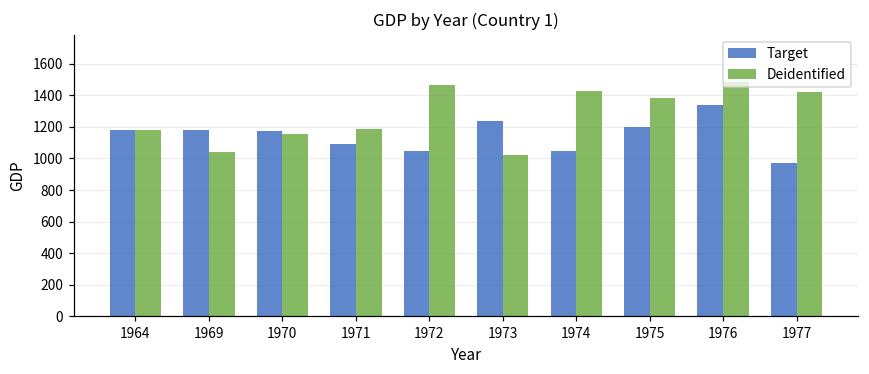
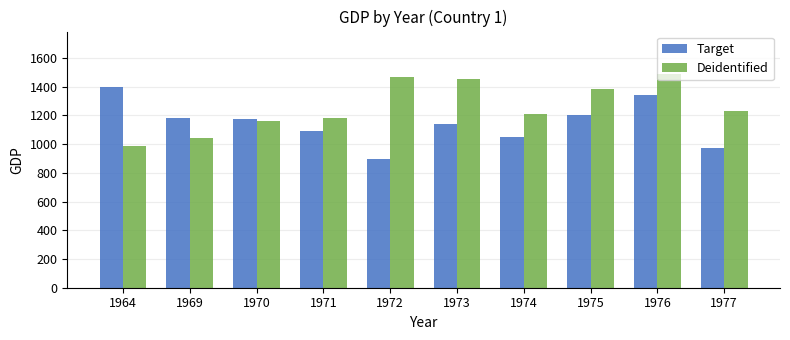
Target, 1964: 1180 -> 1400
Deidentified, 1964: 1180 -> 990
Target, 1972: 1050 -> 900
Target, 1973: 1240 -> 1140
Deidentified, 1973: 1020 -> 1450
Deidentified, 1974: 1430 -> 1210
Deidentified, 1977: 1420 -> 1230
